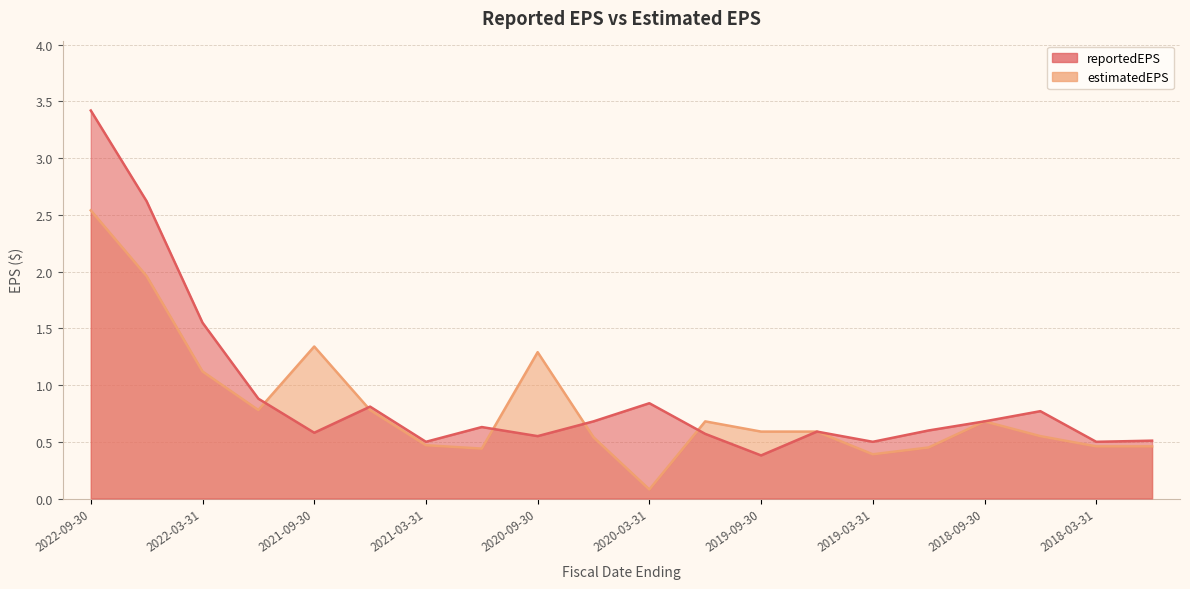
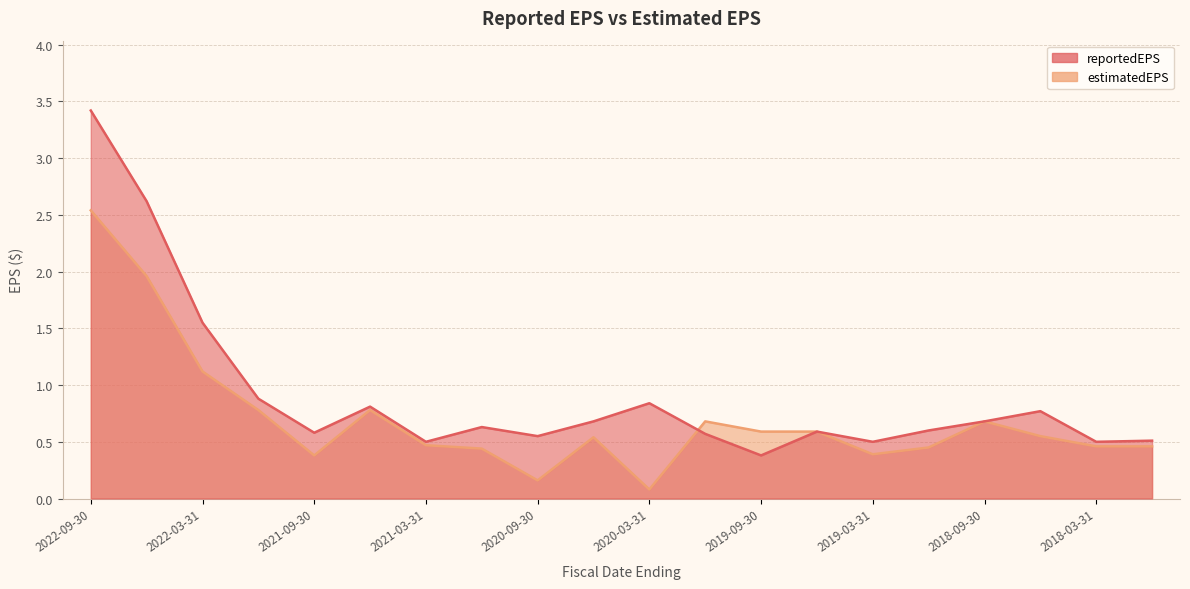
estimatedEPS, 2021-09-30: 1.34 -> 0.38
estimatedEPS, 2020-09-30: 1.29 -> 0.16
